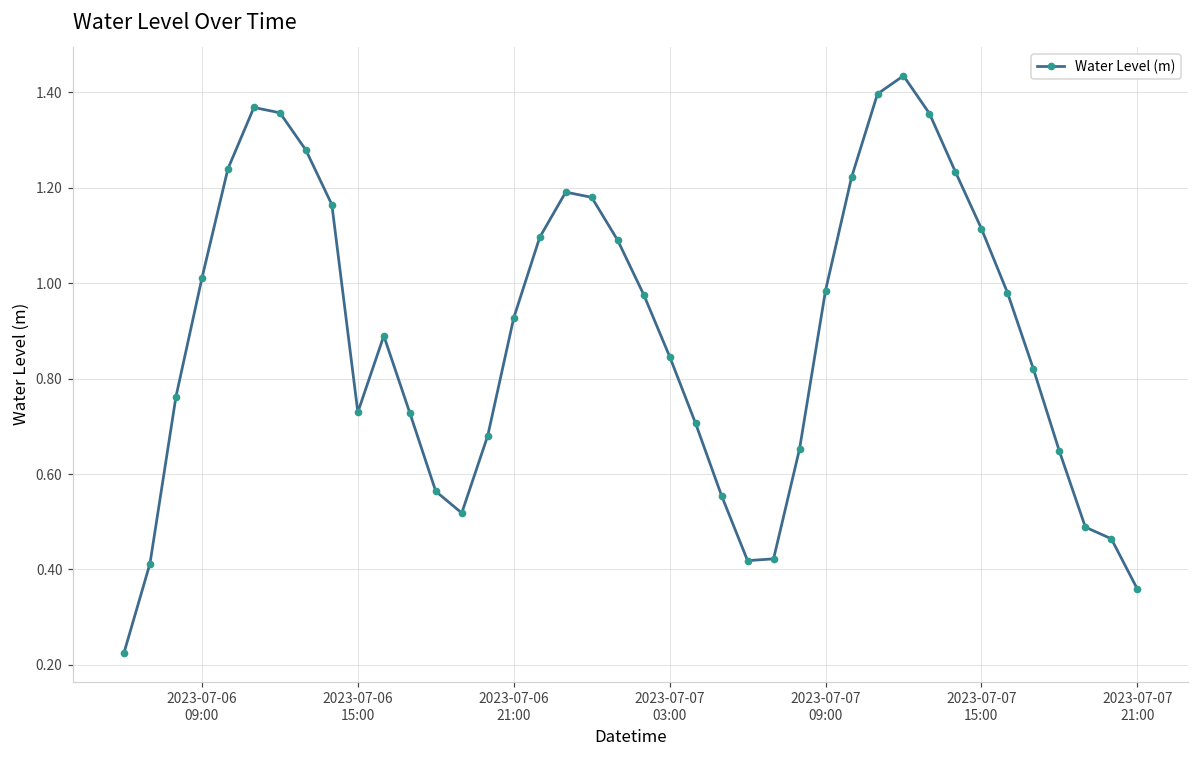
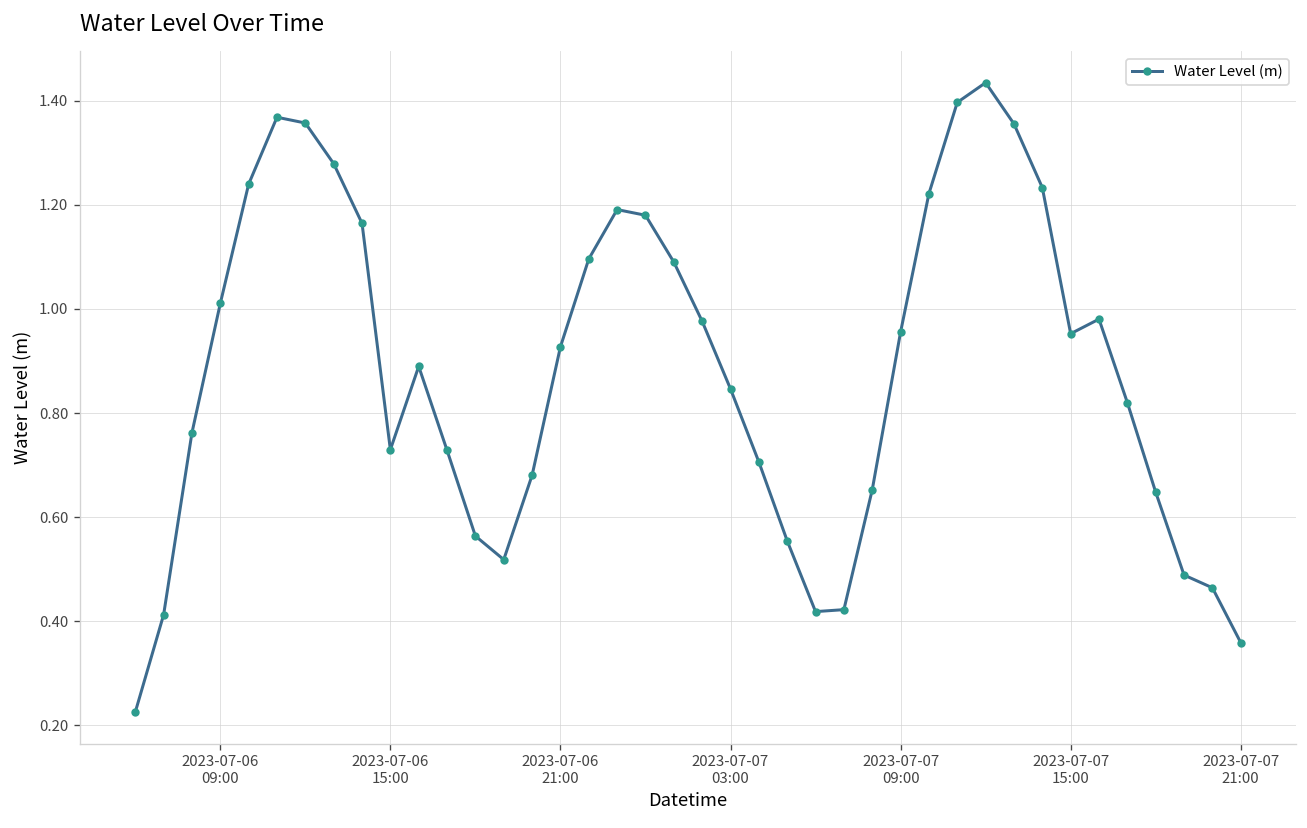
2023-07-07 09:00: 0.98 -> 0.96
2023-07-07 15:00: 1.11 -> 0.95
